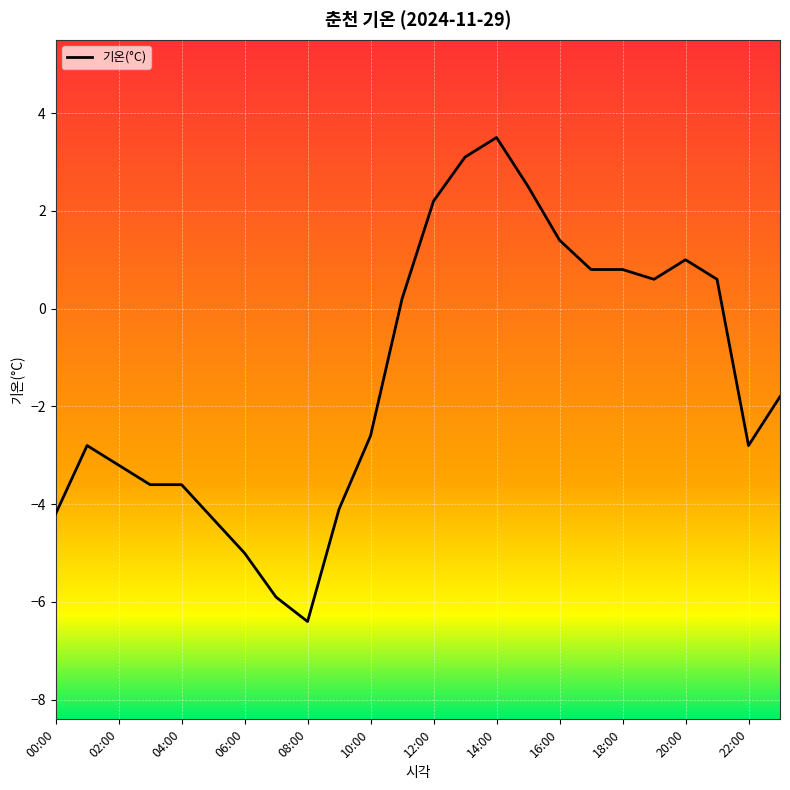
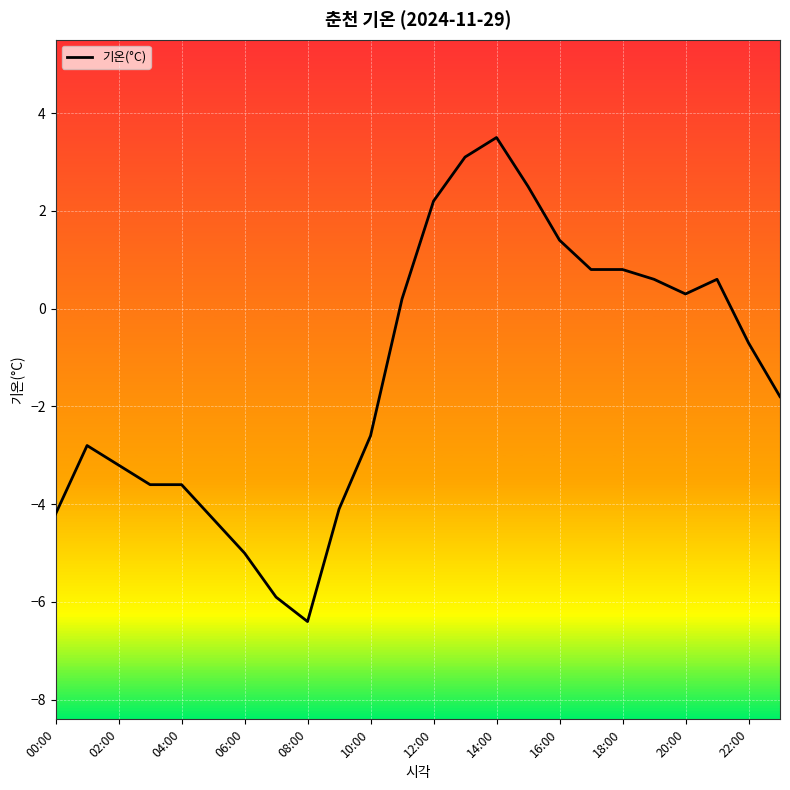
20:00: 1.0 -> 0.3
22:00: -2.8 -> -0.7
